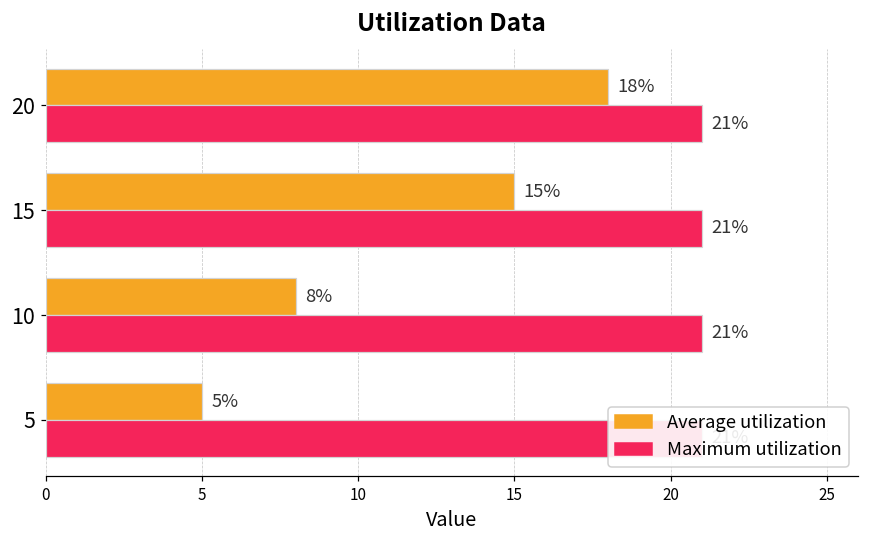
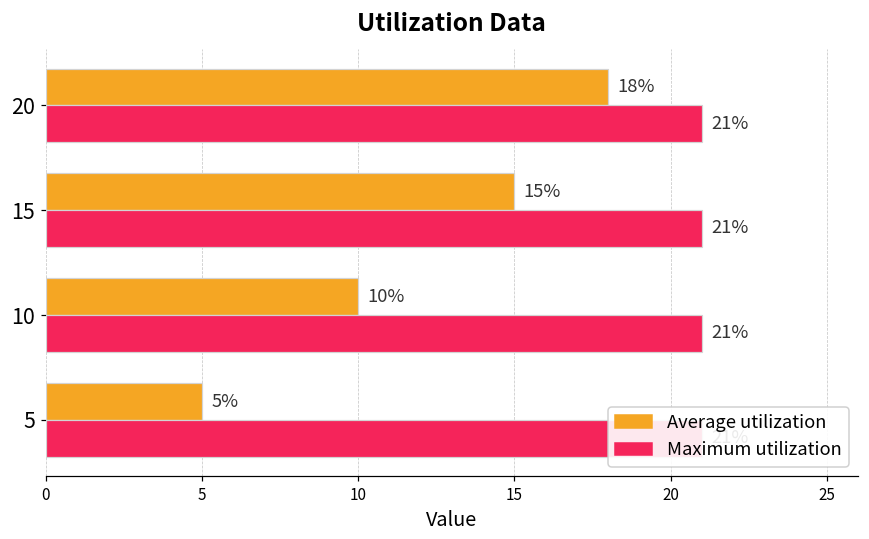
Average utilization, 10: 8% -> 10%
